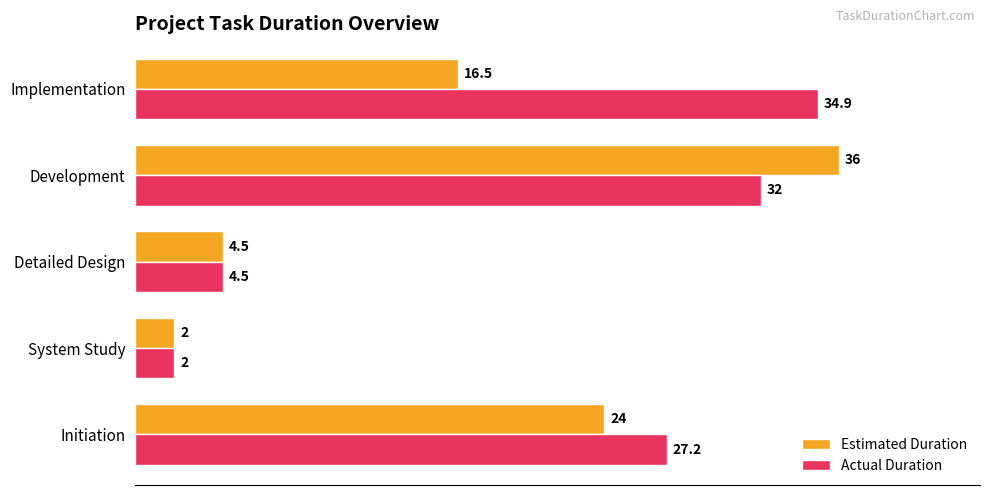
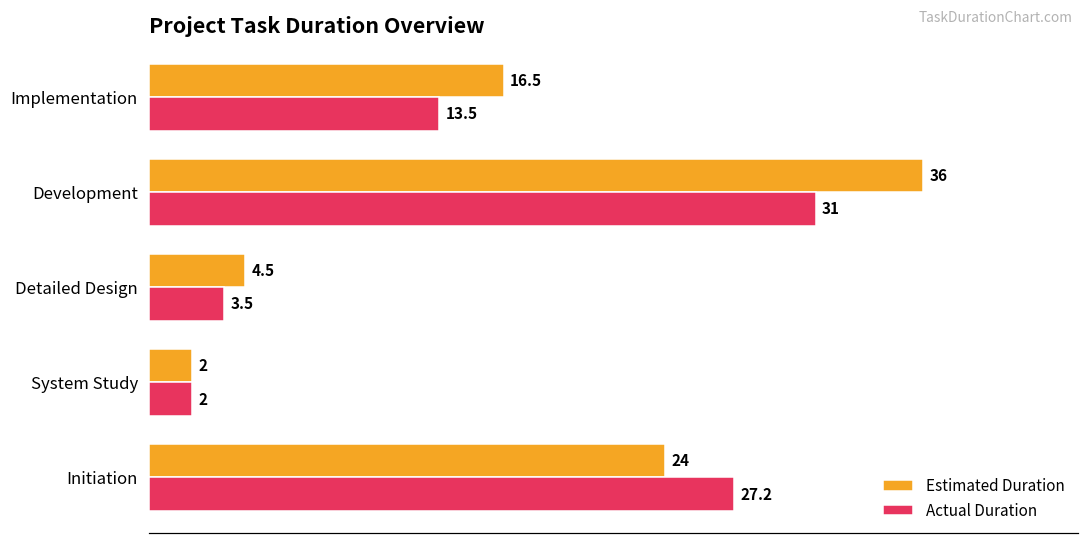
Actual Duration, Implementation: 34.9 -> 13.5
Actual Duration, Development: 32 -> 31
Actual Duration, Detailed Design: 4.5 -> 3.5
